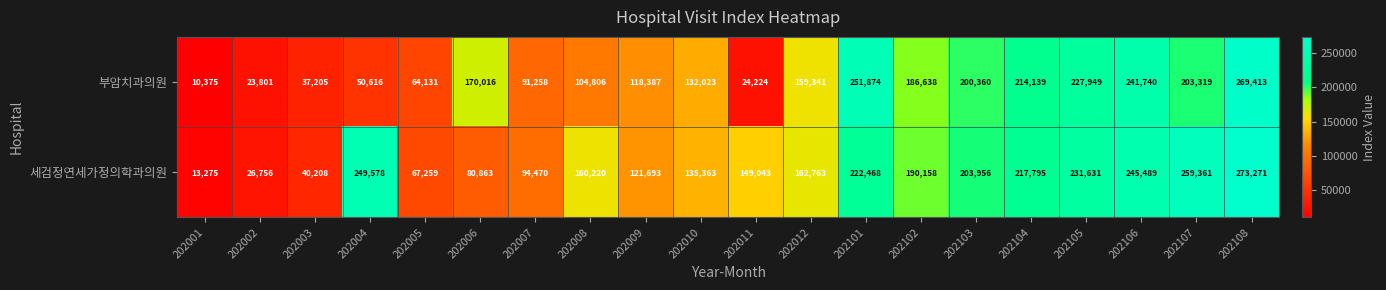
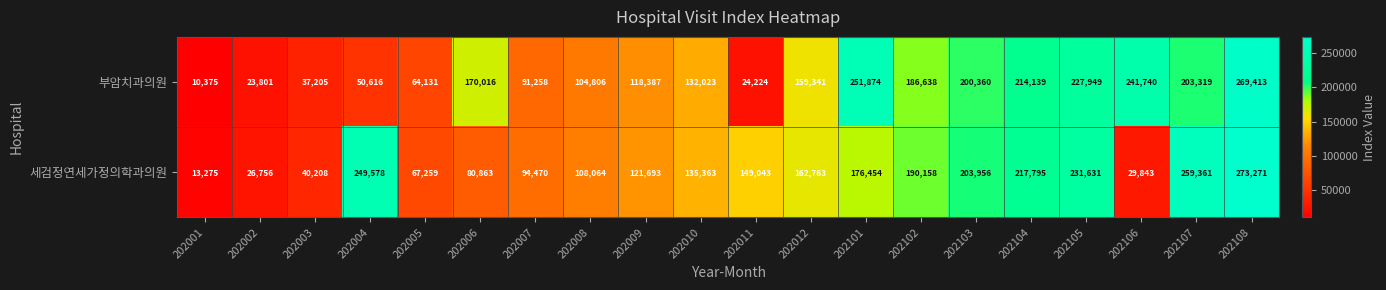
세검정연세가정의학과의원, 202008: 160,220 -> 108,064
세검정연세가정의학과의원, 202101: 222,468 -> 176,454
세검정연세가정의학과의원, 202106: 245,489 -> 29,843
